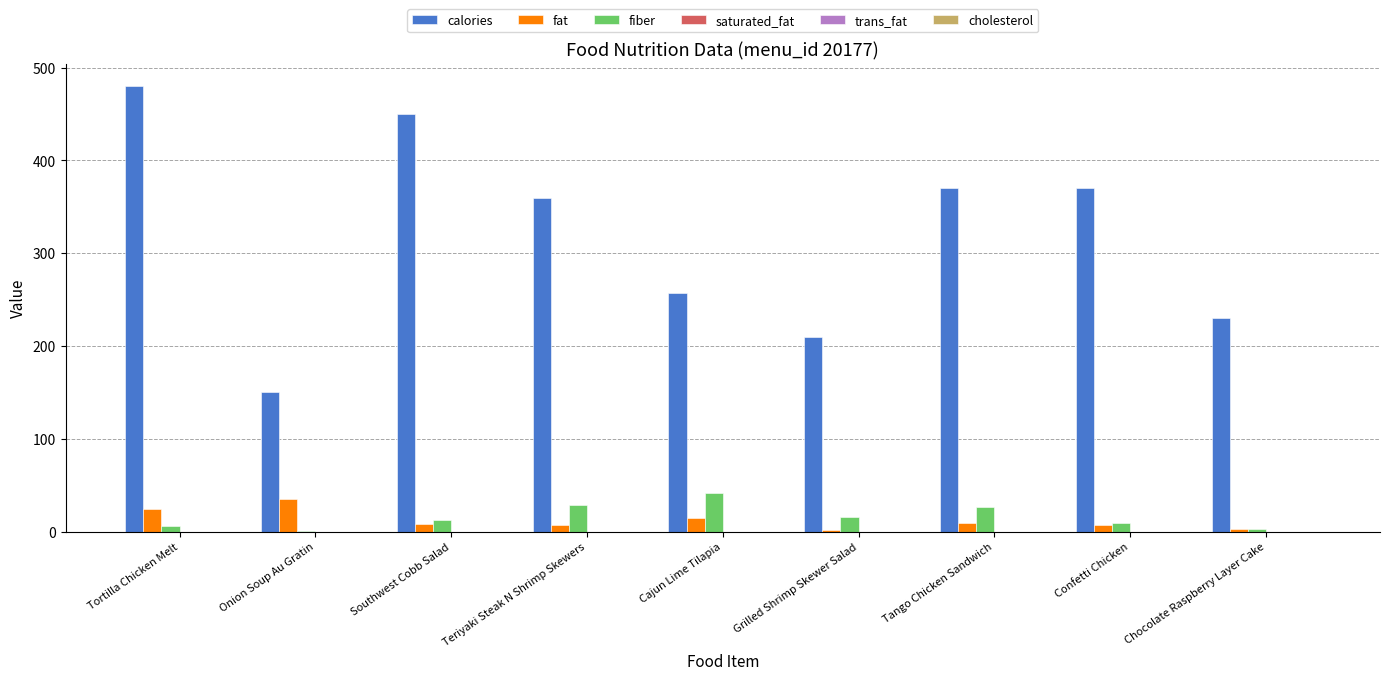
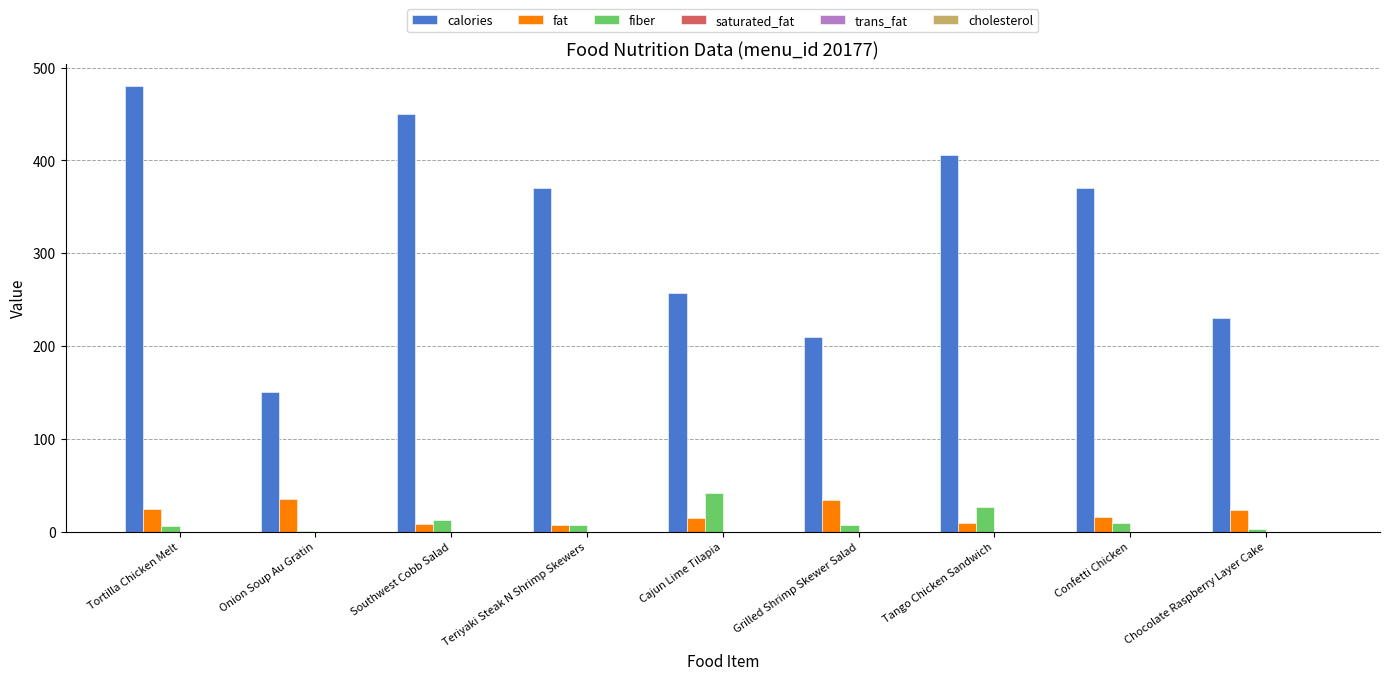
calories, Teriyaki Steak N Shrimp Skewers: 360 -> 370
fiber, Teriyaki Steak N Shrimp Skewers: 30 -> 10
fat, Grilled Shrimp Skewer Salad: 0 -> 30
fiber, Grilled Shrimp Skewer Salad: 20 -> 10
calories, Tango Chicken Sandwich: 370 -> 410
fat, Confetti Chicken: 10 -> 20
fat, Chocolate Raspberry Layer Cake: 0 -> 20
